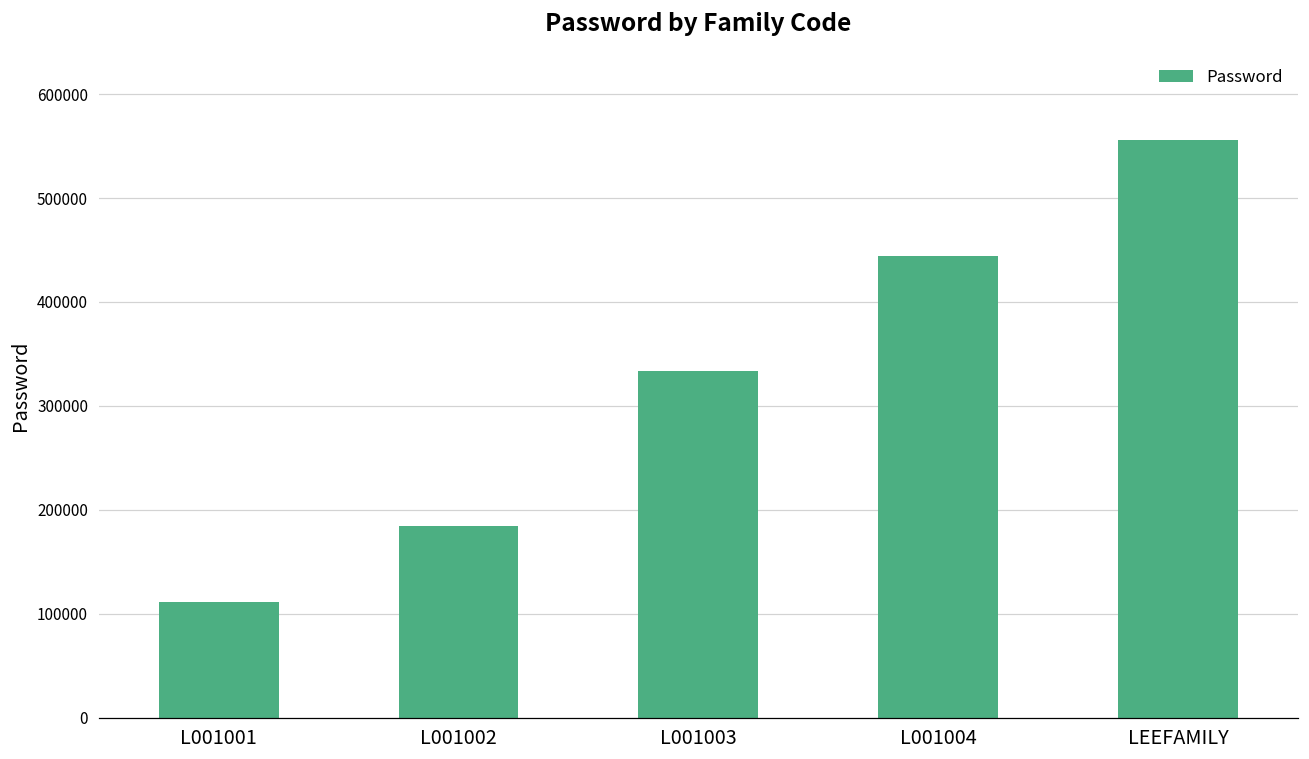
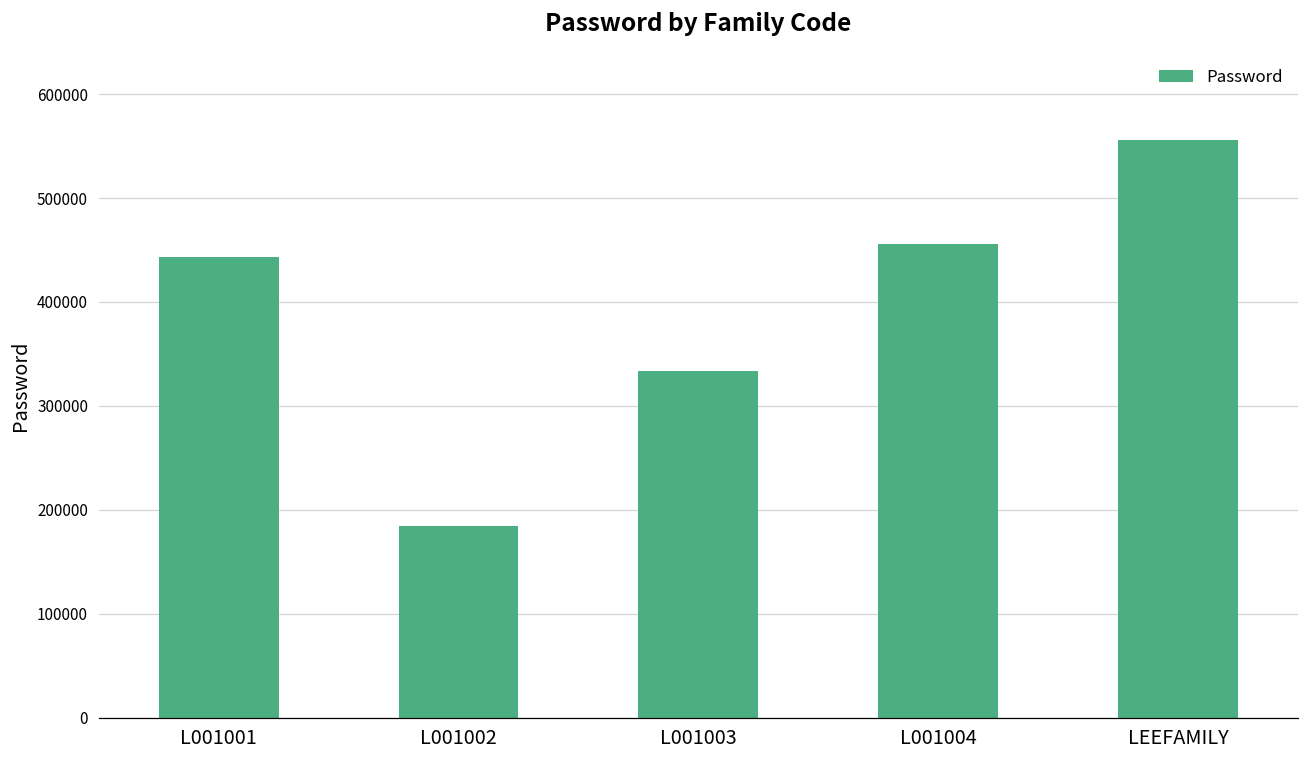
L001001: 110000 -> 440000
L001004: 440000 -> 460000
